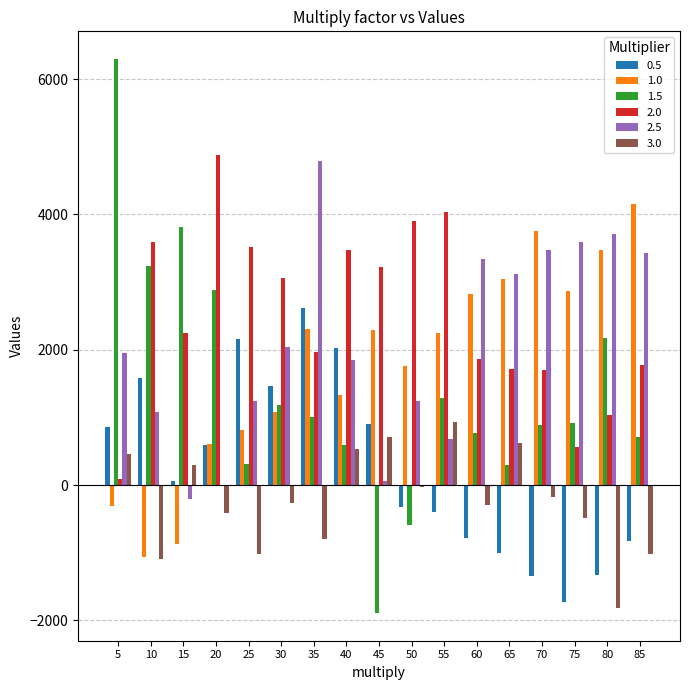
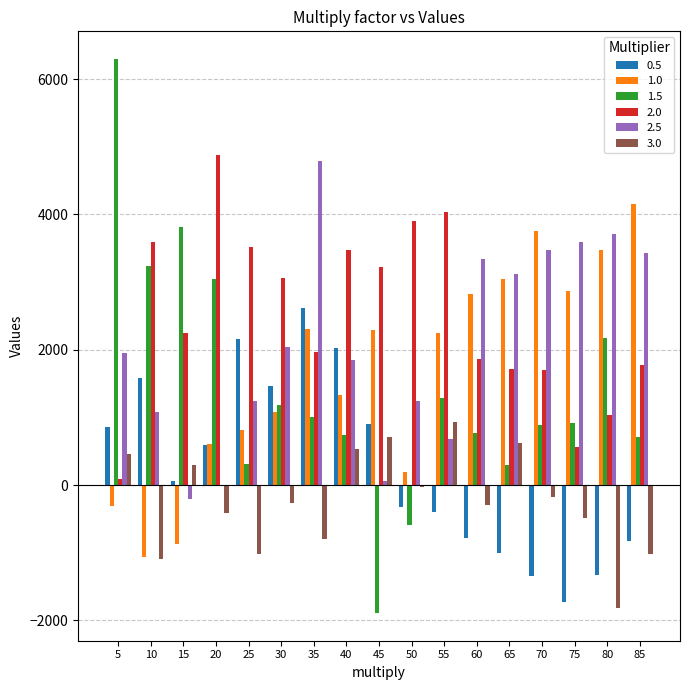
1.5, 20: 2900 -> 3000
1.5, 40: 600 -> 700
1.0, 50: 1800 -> 200
